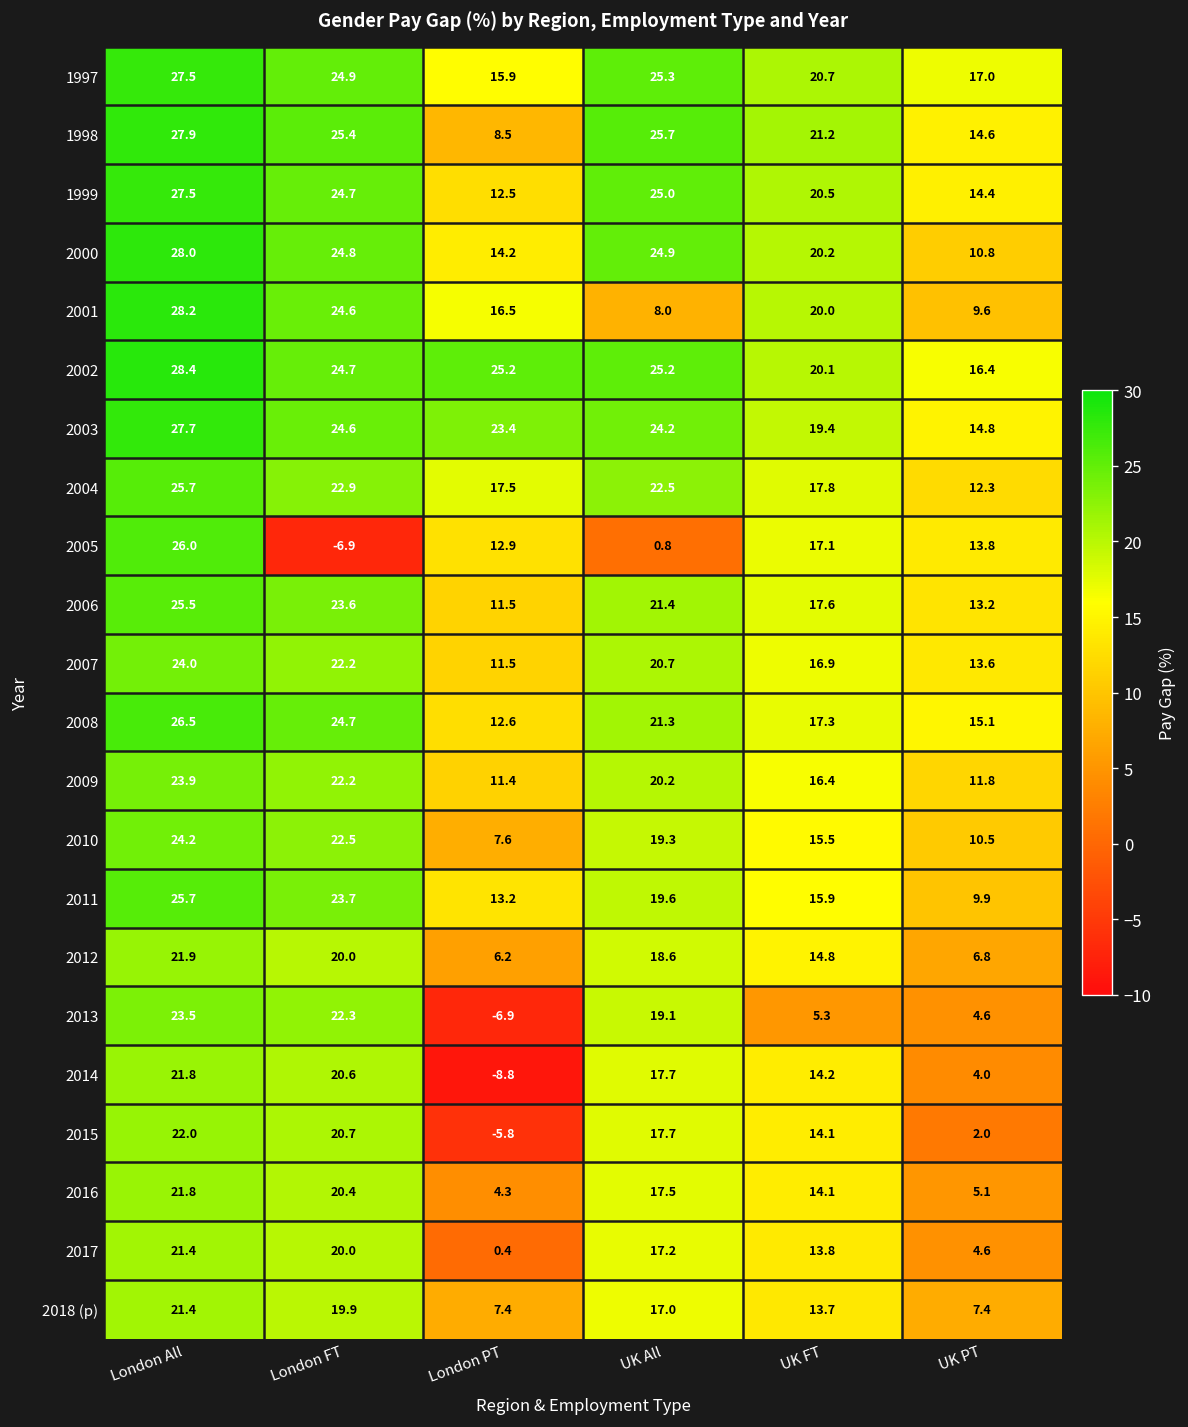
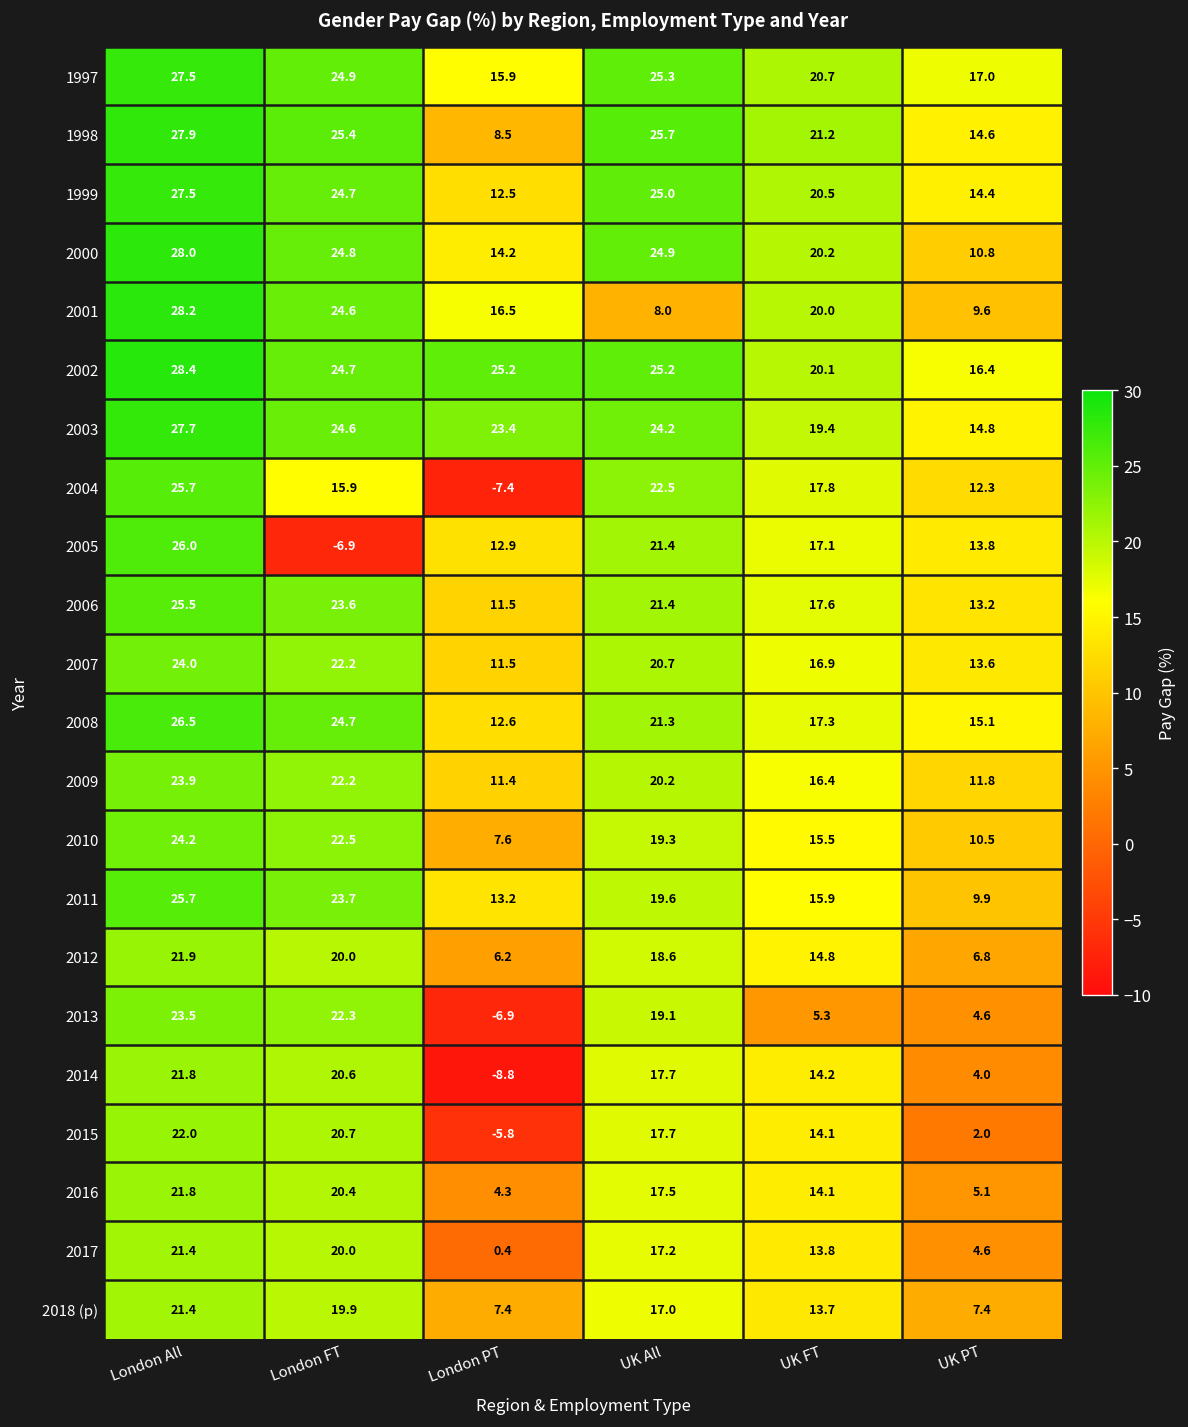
2004, London FT: 22.9 -> 15.9
2004, London PT: 17.5 -> -7.4
2005, UK All: 0.8 -> 21.4
